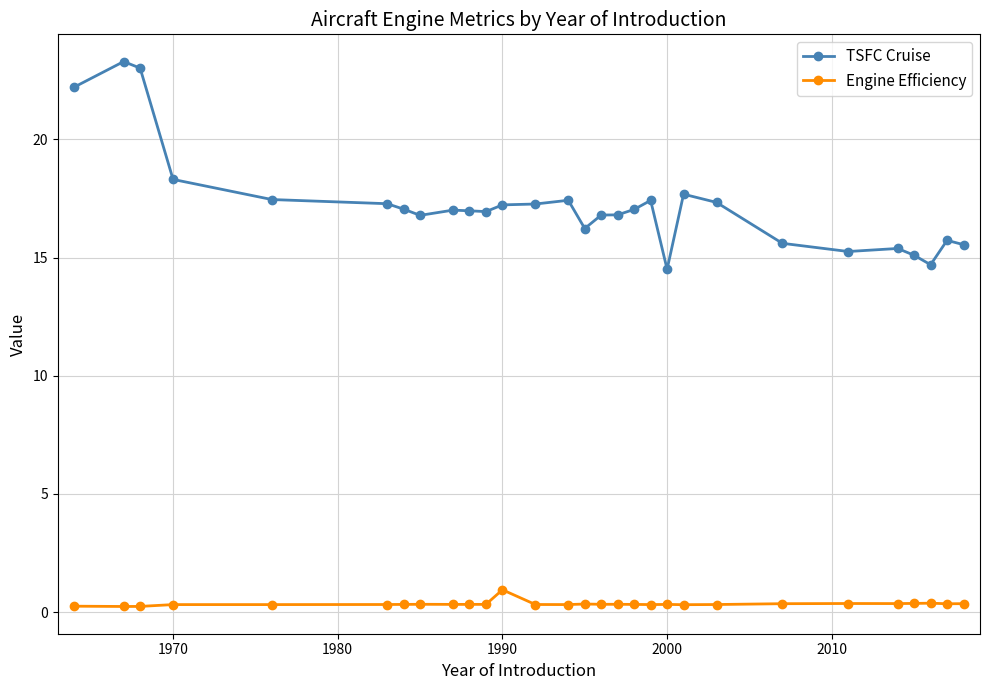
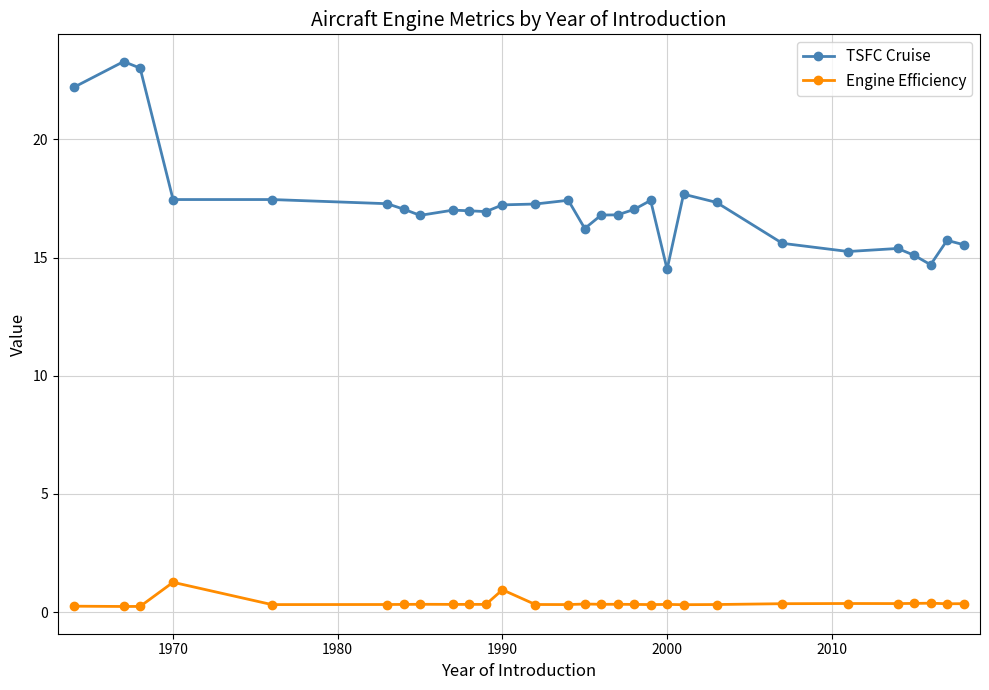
TSFC Cruise, 1970: 18.3 -> 17.5
Engine Efficiency, 1970: 0.3 -> 1.3
